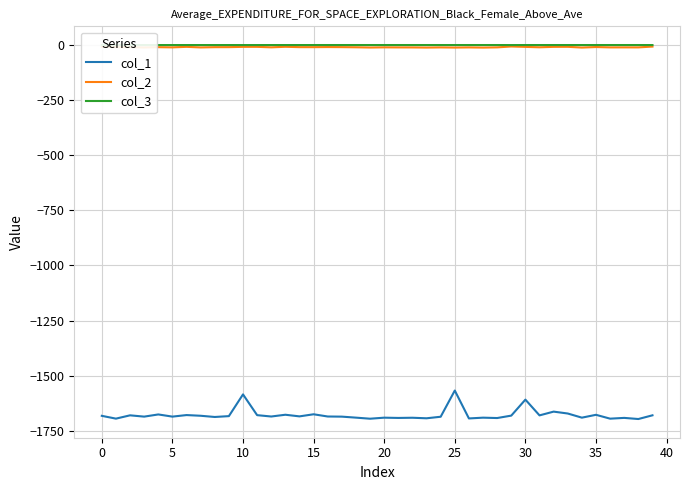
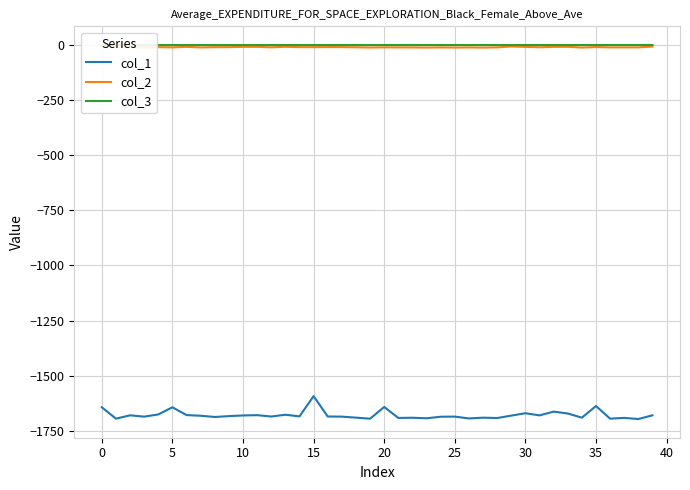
col_1, 0: -1680 -> -1640
col_1, 5: -1690 -> -1640
col_1, 10: -1590 -> -1680
col_1, 15: -1680 -> -1590
col_1, 20: -1690 -> -1640
col_1, 25: -1570 -> -1690
col_1, 30: -1610 -> -1670
col_1, 35: -1680 -> -1640
